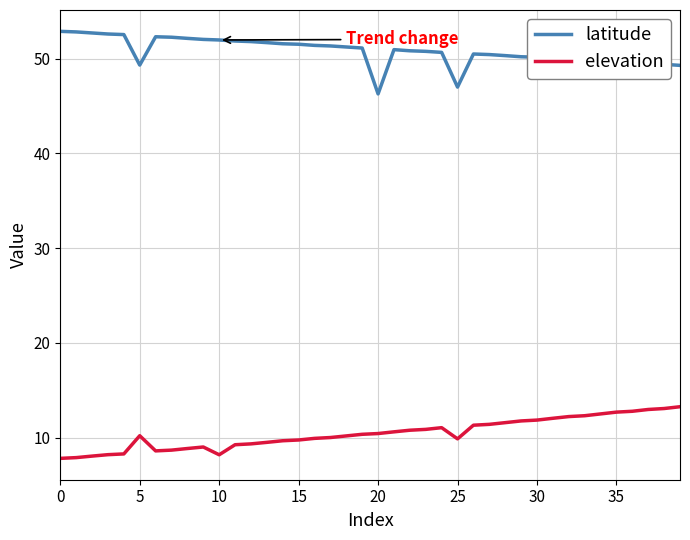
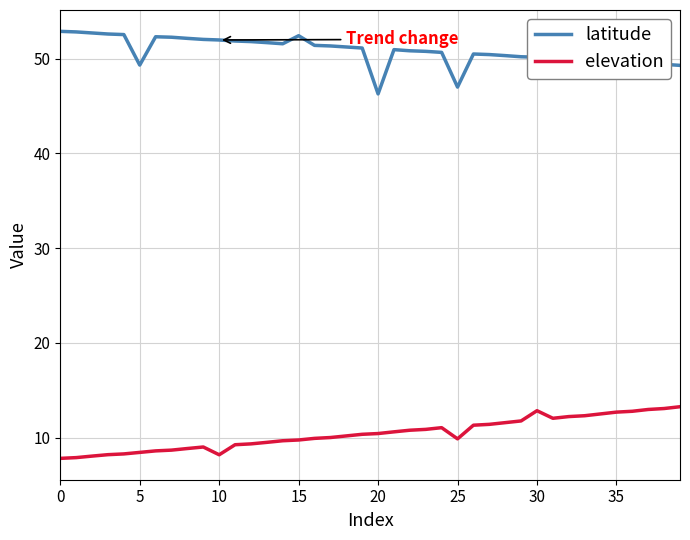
elevation, 5: 10 -> 8
latitude, 15: 51.5 -> 52.4
elevation, 30: 12 -> 13
